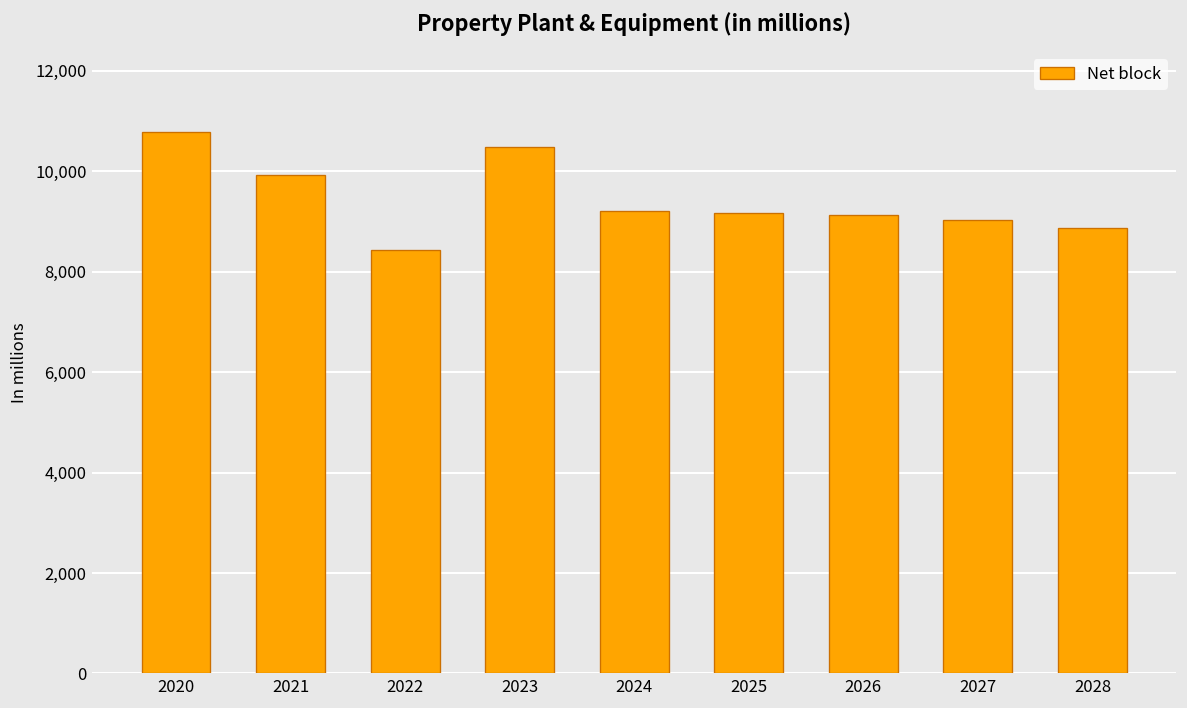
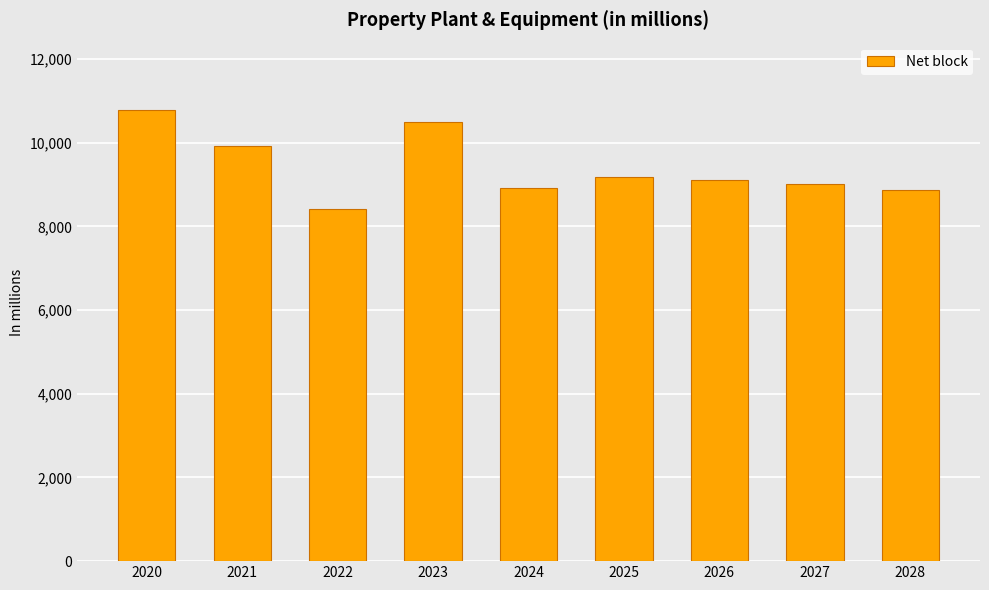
2024: 9,200 -> 8,900
